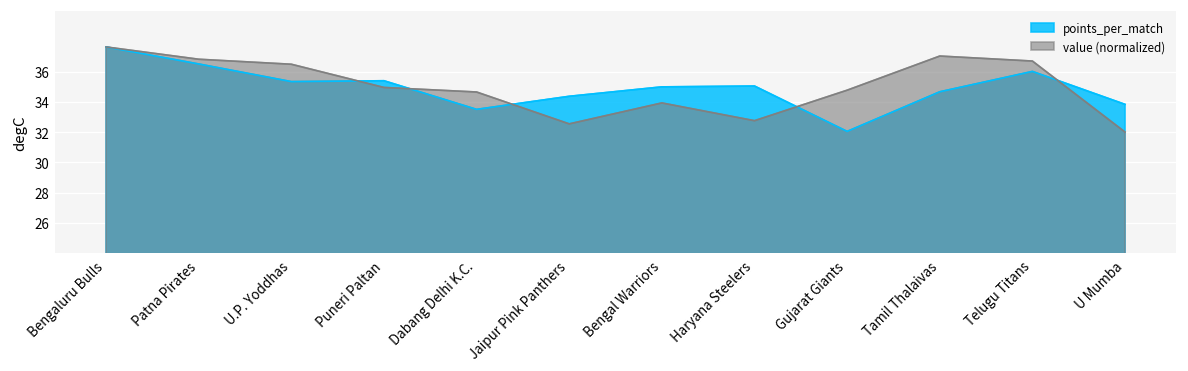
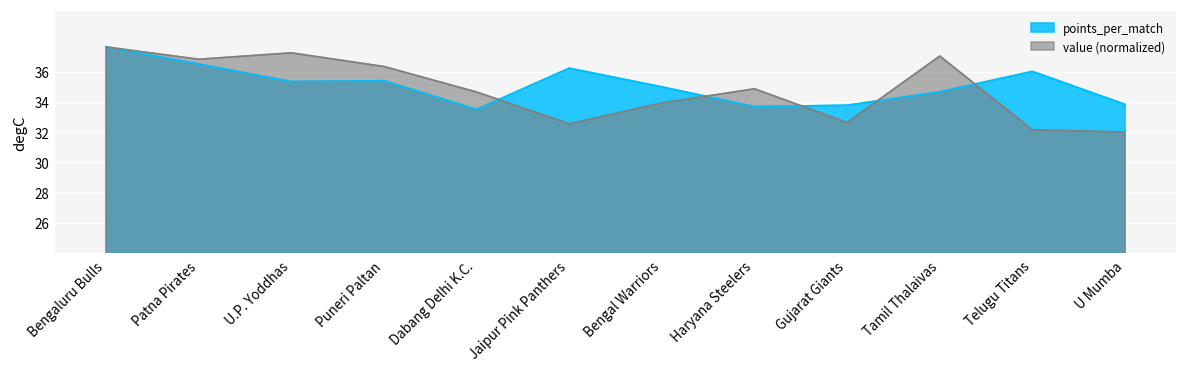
value (normalized), U.P. Yoddhas: 36.5 -> 37.2
value (normalized), Puneri Paltan: 34.9 -> 36.3
points_per_match, Jaipur Pink Panthers: 34.4 -> 36.2
points_per_match, Haryana Steelers: 35.0 -> 33.7
value (normalized), Haryana Steelers: 32.8 -> 34.9
points_per_match, Gujarat Giants: 32.0 -> 33.8
value (normalized), Gujarat Giants: 34.8 -> 32.6
value (normalized), Telugu Titans: 36.7 -> 32.2
